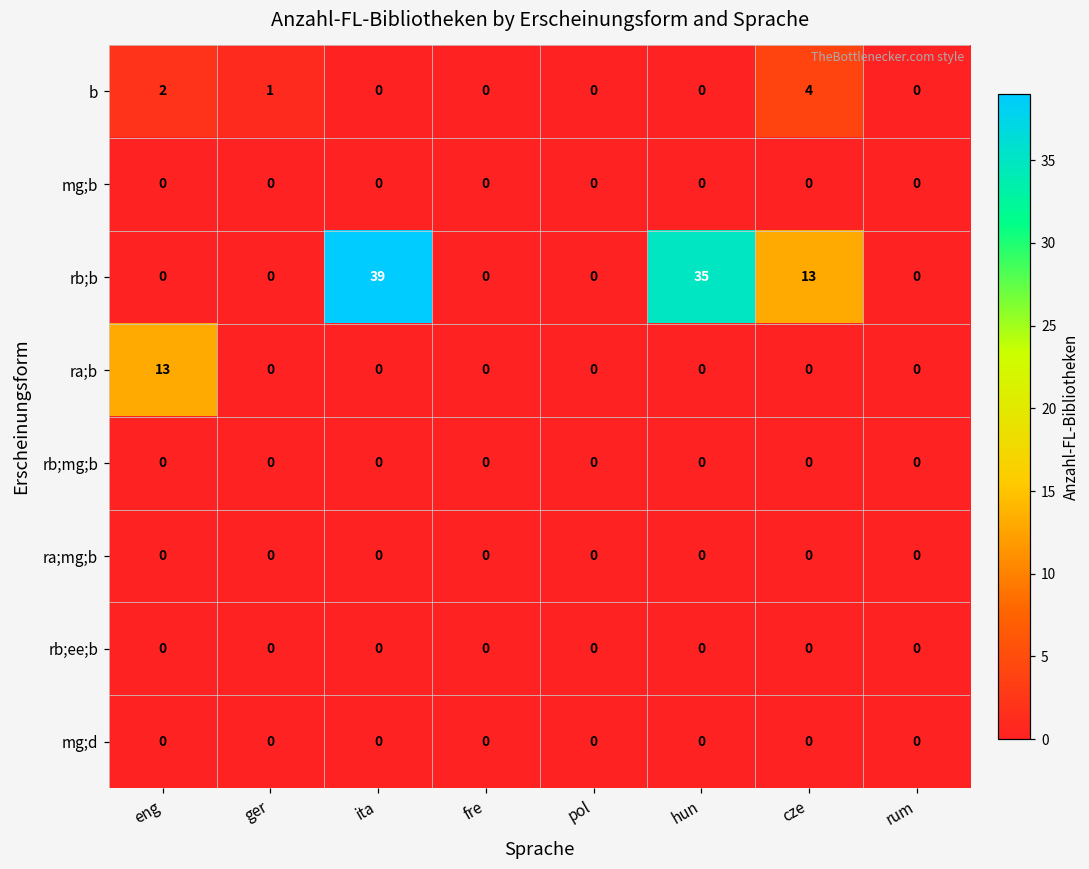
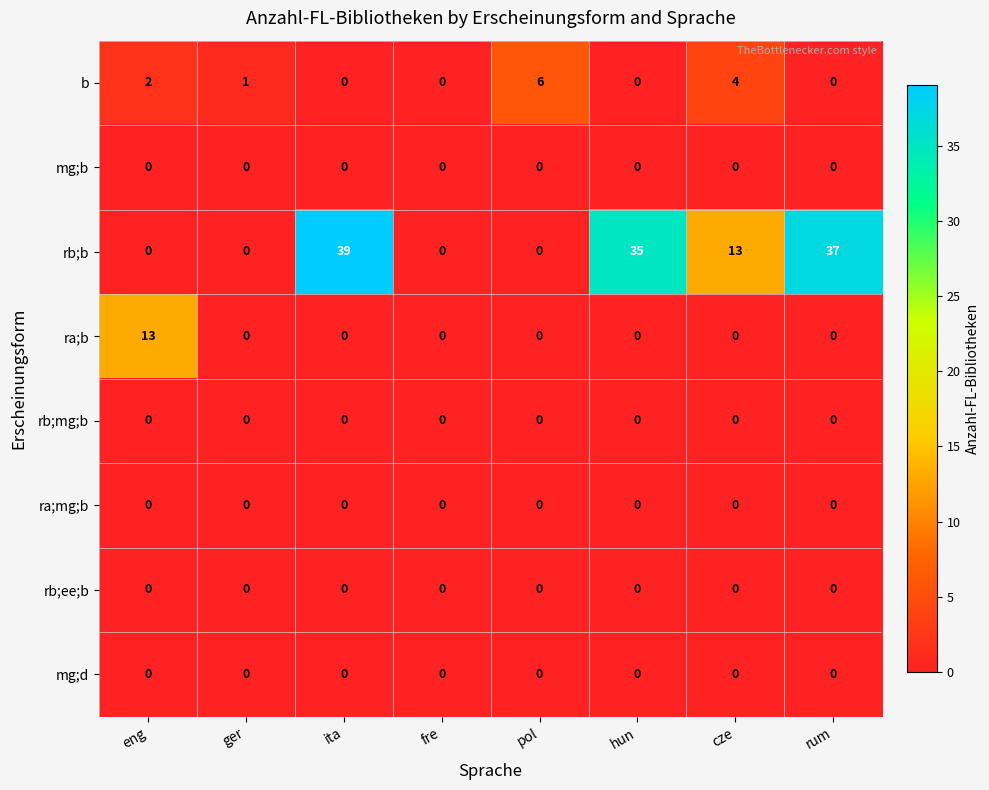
b, pol: 0 -> 6
rb;b, rum: 0 -> 37
